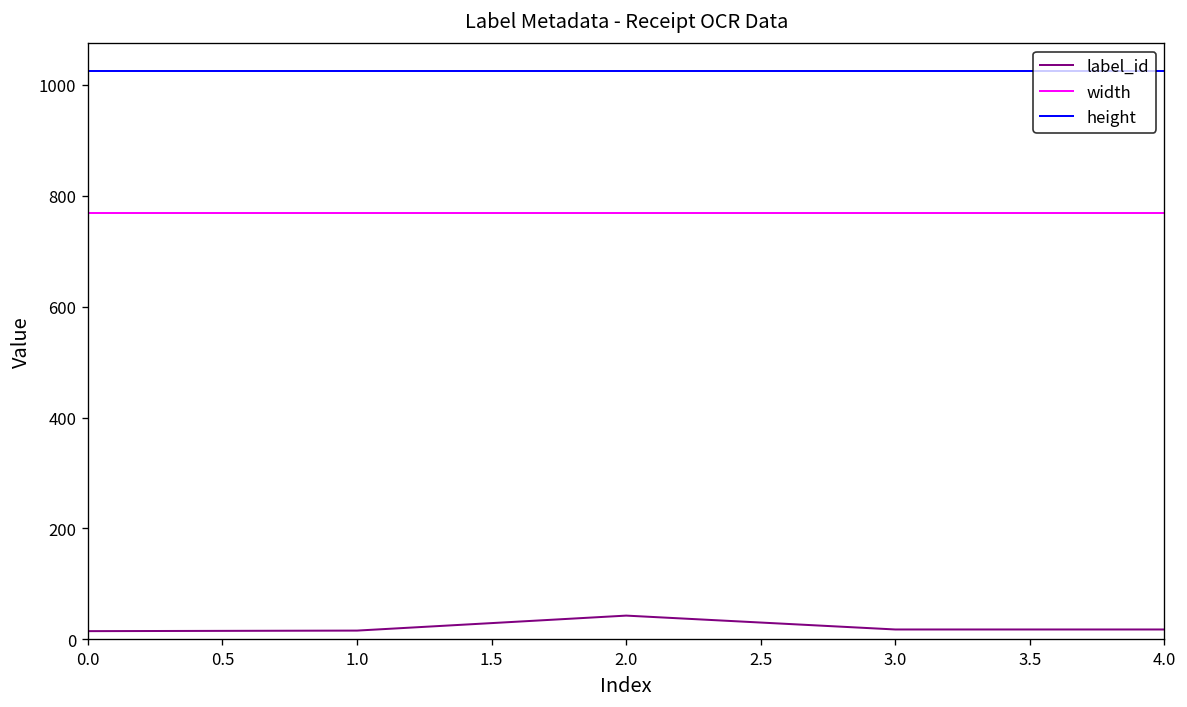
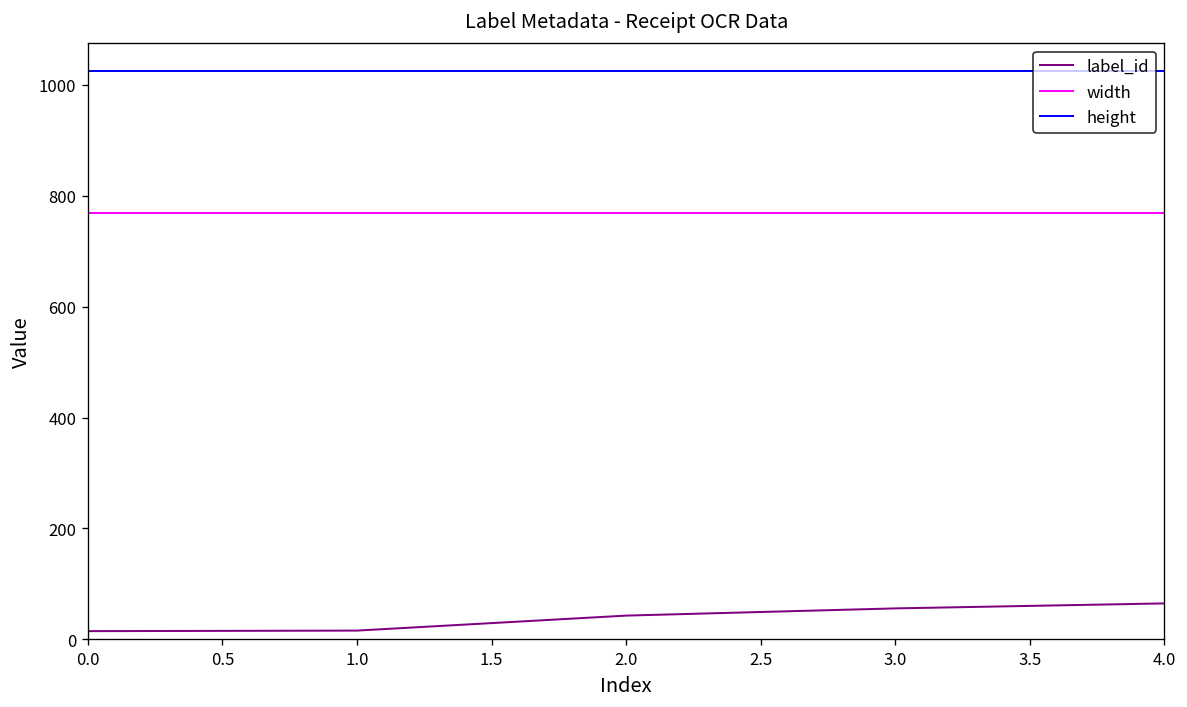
label_id, 3.0: 20 -> 60
label_id, 4.0: 20 -> 70
